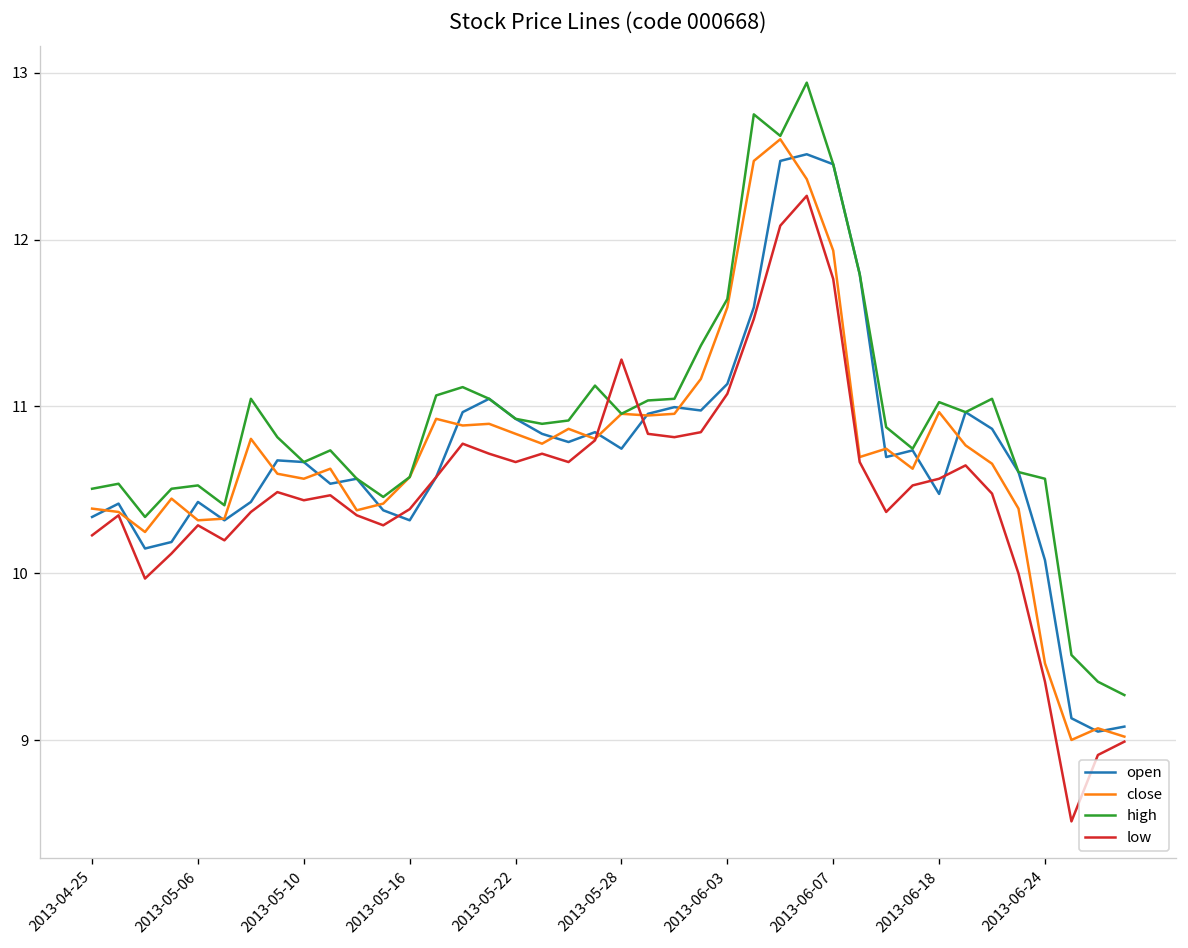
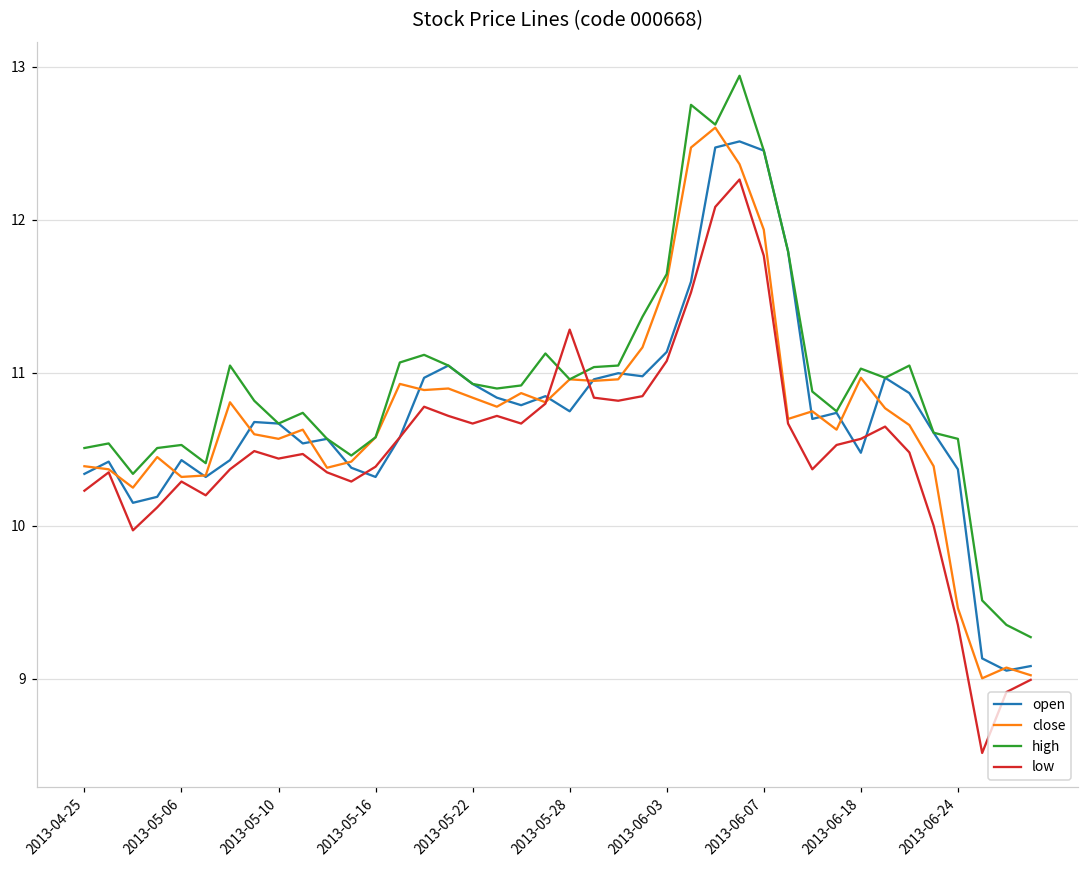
open, 2013-06-24: 10.08 -> 10.37
